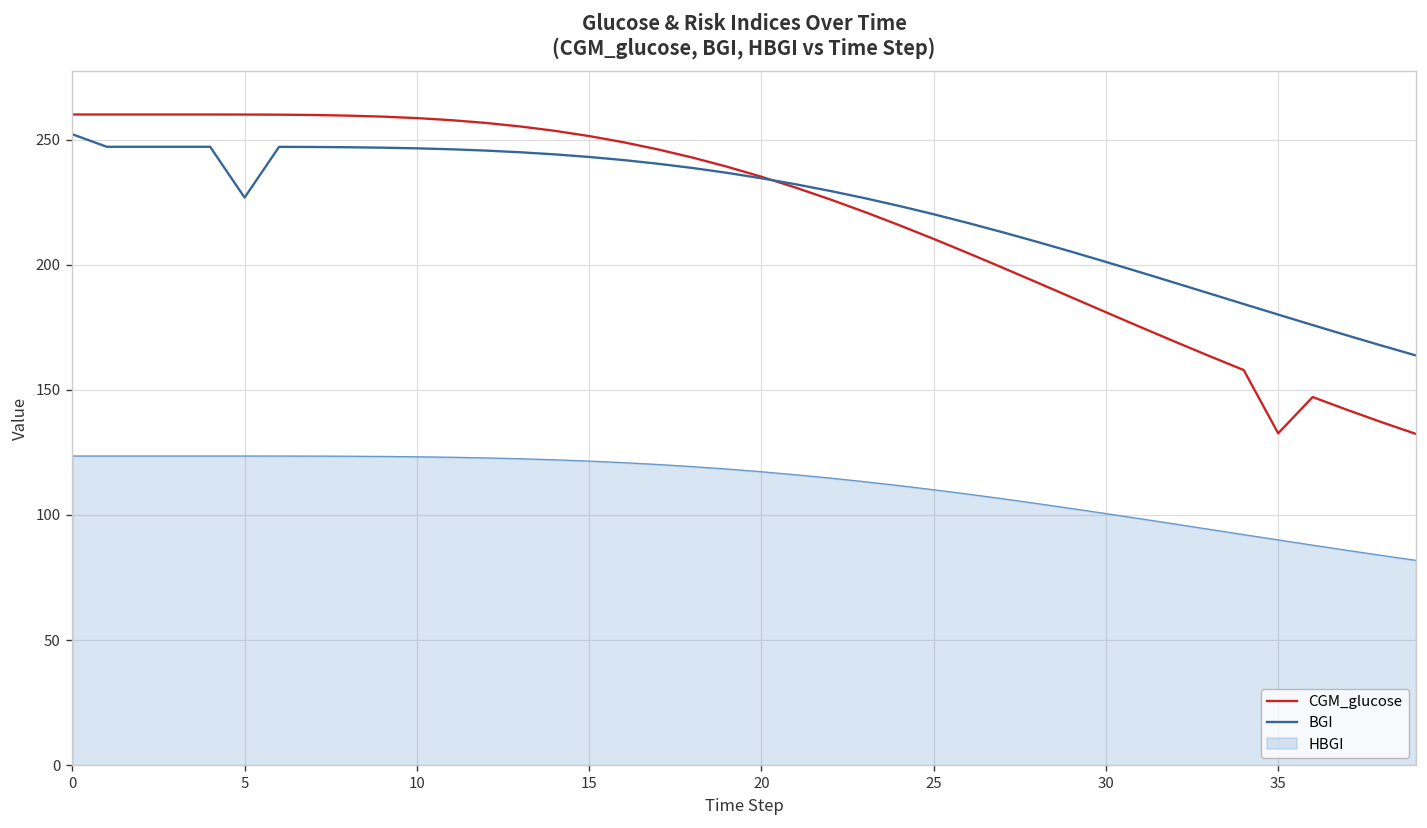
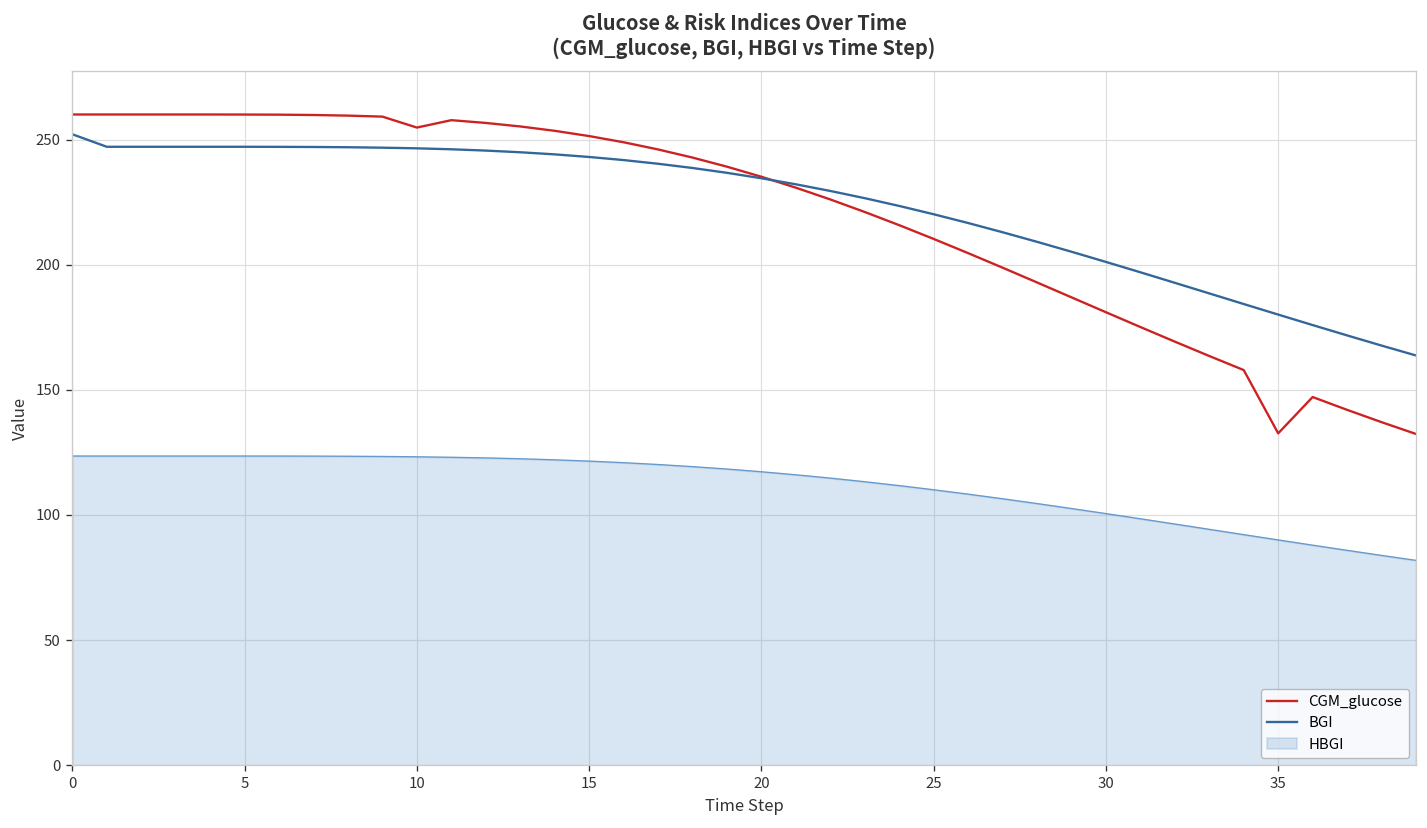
BGI, 5: 227 -> 247
CGM_glucose, 10: 259 -> 255
